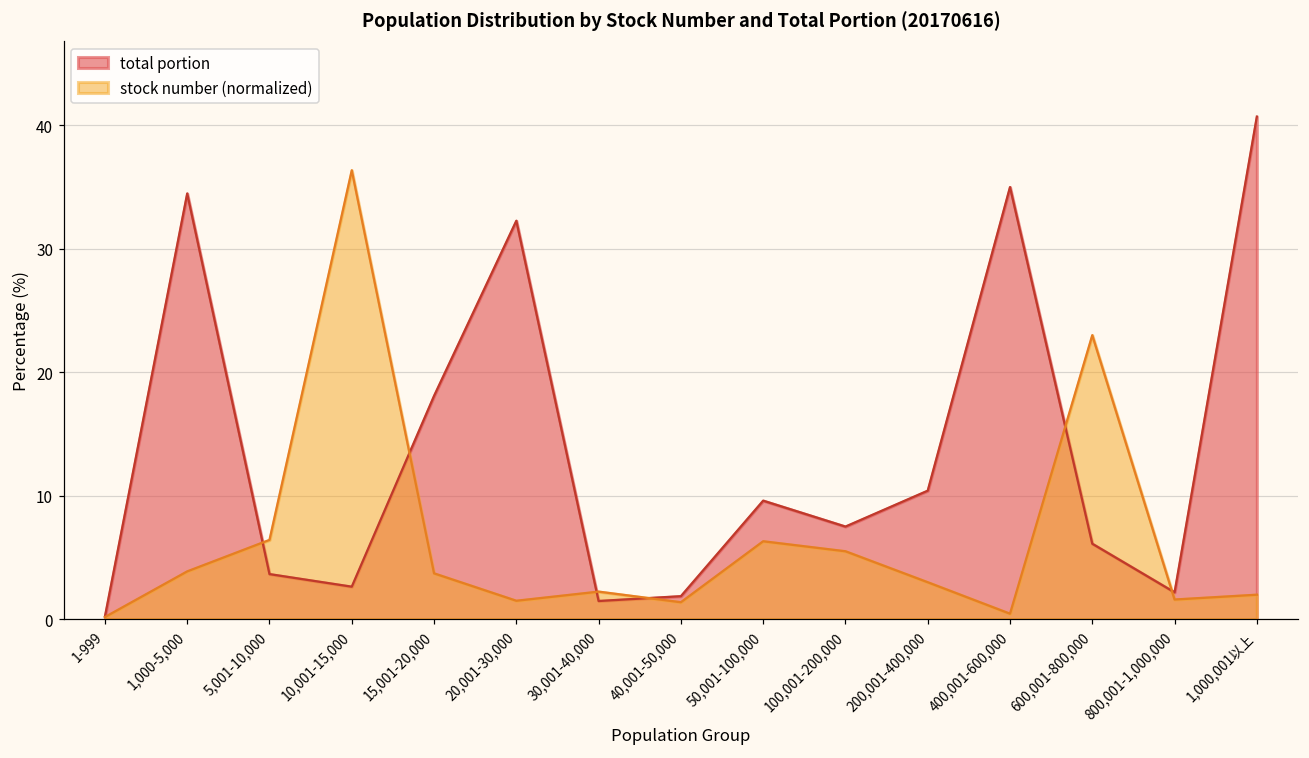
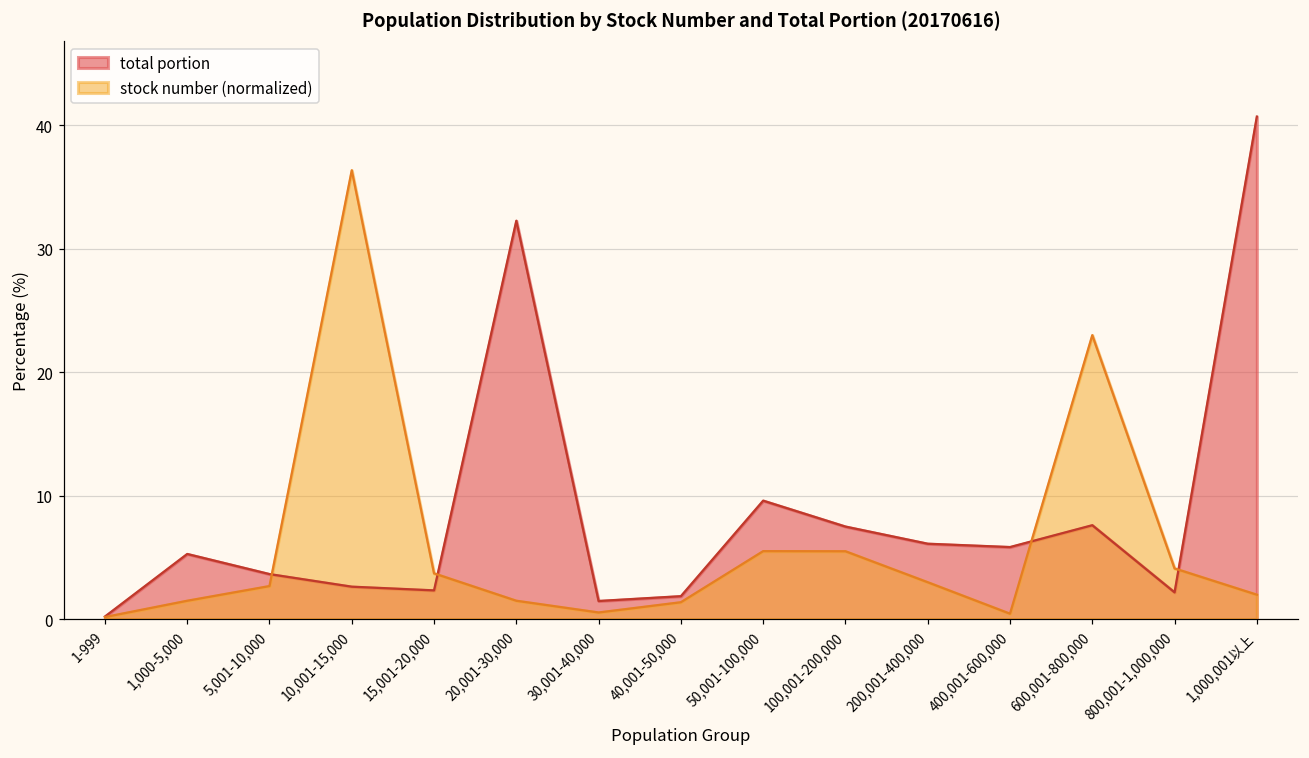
total portion, 1,000-5,000: 34.5 -> 5.3
stock number (normalized), 1,000-5,000: 3.9 -> 1.5
stock number (normalized), 5,001-10,000: 6.4 -> 2.7
total portion, 15,001-20,000: 18.1 -> 2.3
stock number (normalized), 30,001-40,000: 2.2 -> 0.5
stock number (normalized), 50,001-100,000: 6.3 -> 5.5
total portion, 200,001-400,000: 10.4 -> 6.1
total portion, 400,001-600,000: 35.0 -> 5.8
total portion, 600,001-800,000: 6.1 -> 7.6
stock number (normalized), 800,001-1,000,000: 1.6 -> 4.1
